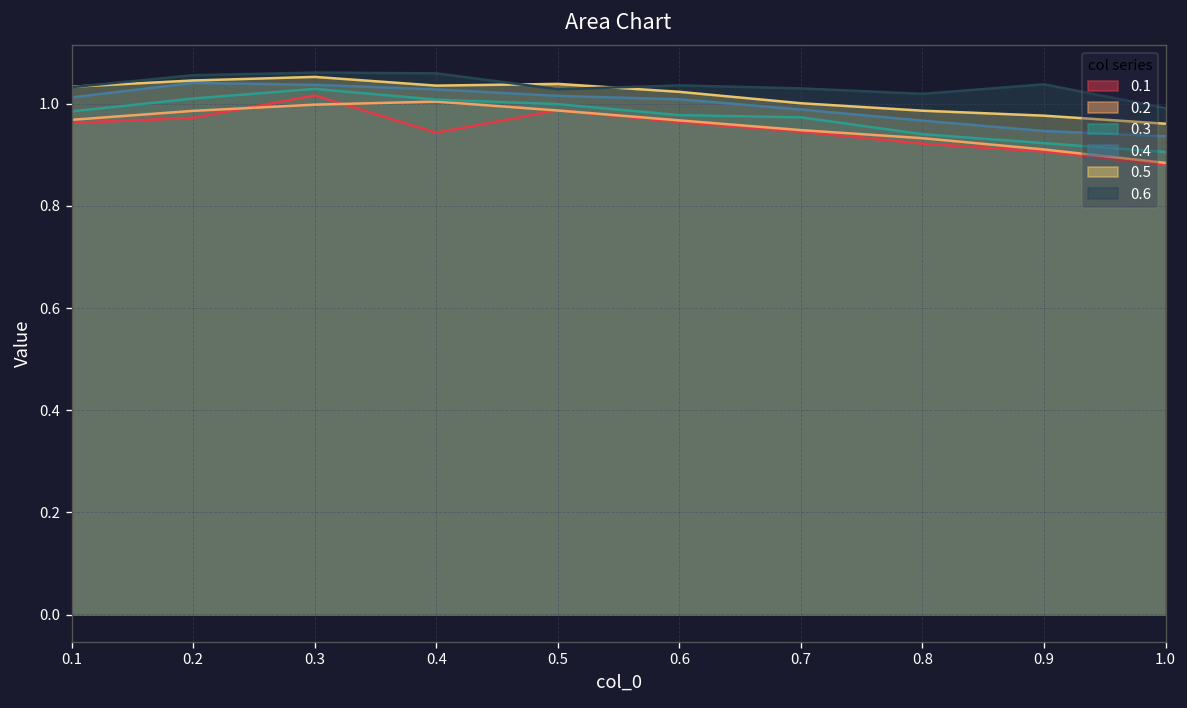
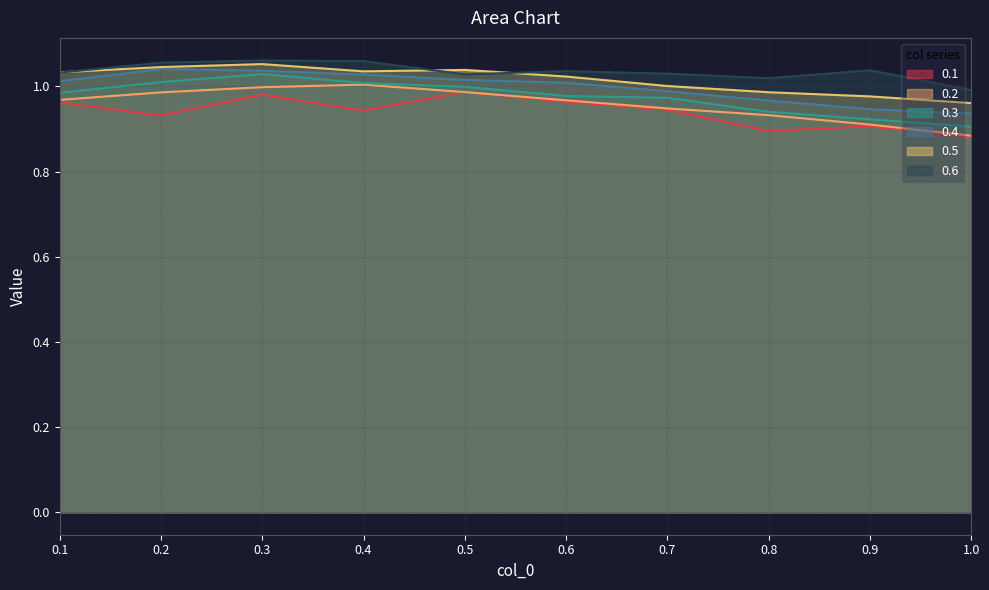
0.1, 0.2: 0.97 -> 0.93
0.1, 0.3: 1.02 -> 0.98
0.1, 0.8: 0.92 -> 0.90
